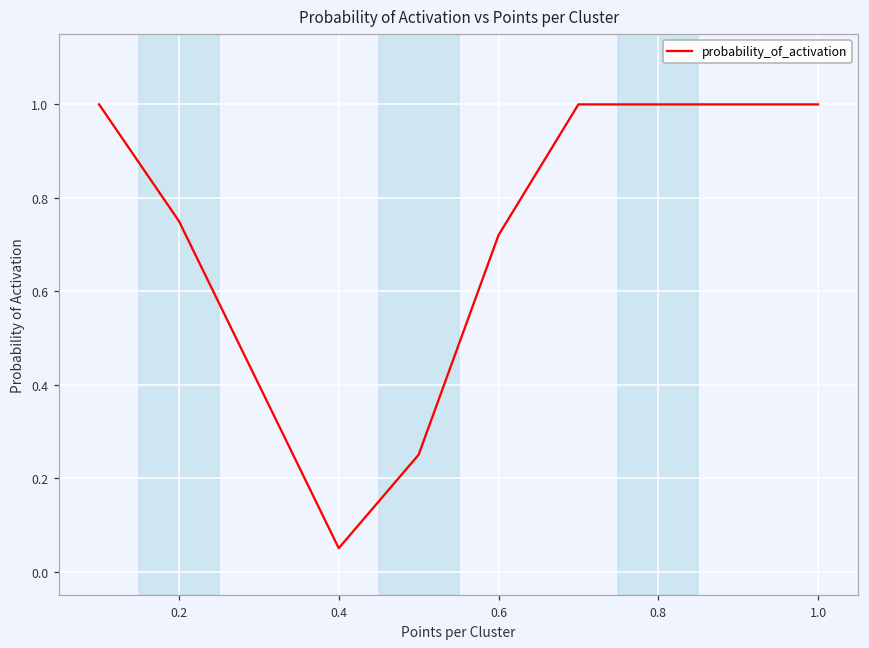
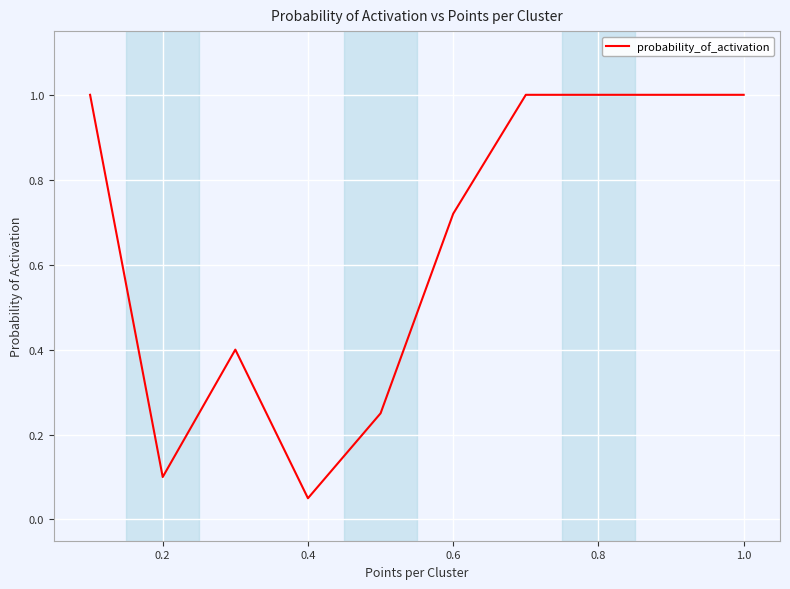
0.2: 0.75 -> 0.10
